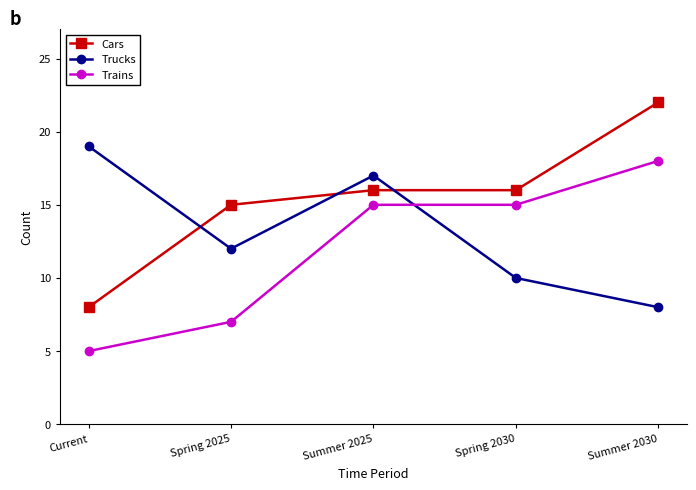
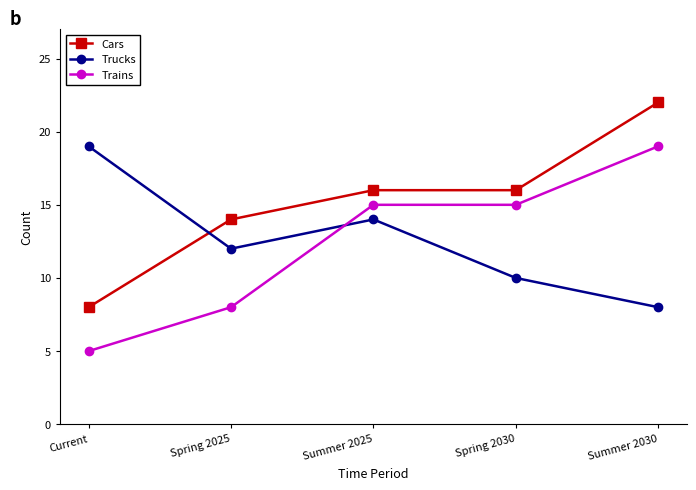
Cars, Spring 2025: 15 -> 14
Trains, Spring 2025: 7 -> 8
Trucks, Summer 2025: 17 -> 14
Trains, Summer 2030: 18 -> 19
